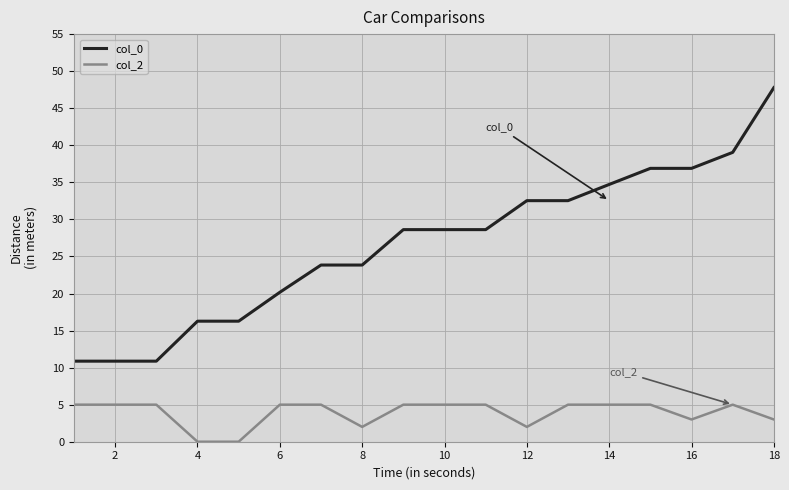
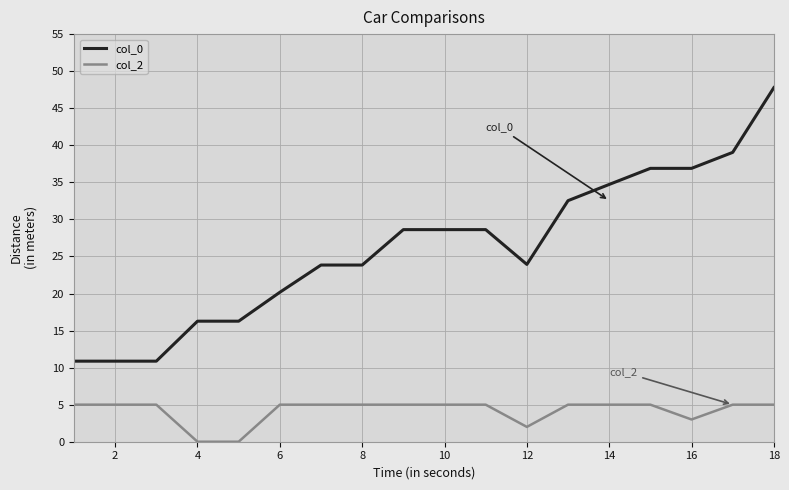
col_2, 8: 2 -> 5
col_0, 12: 33 -> 24
col_2, 18: 3 -> 5
